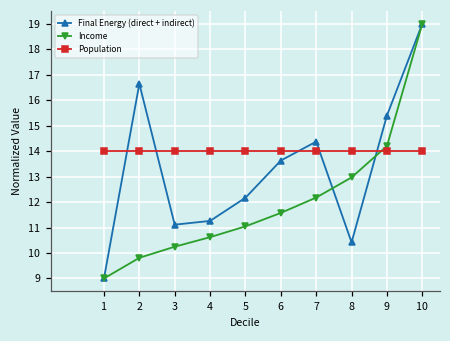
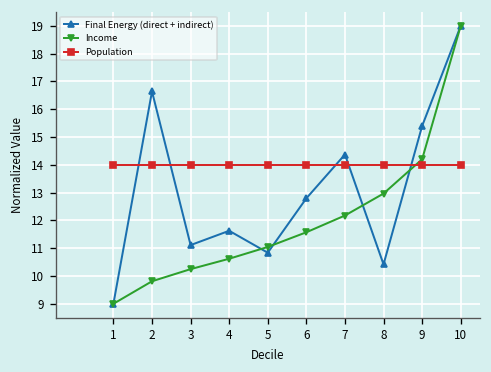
Final Energy (direct + indirect), 4: 11.3 -> 11.6
Final Energy (direct + indirect), 5: 12.2 -> 10.8
Final Energy (direct + indirect), 6: 13.6 -> 12.8
